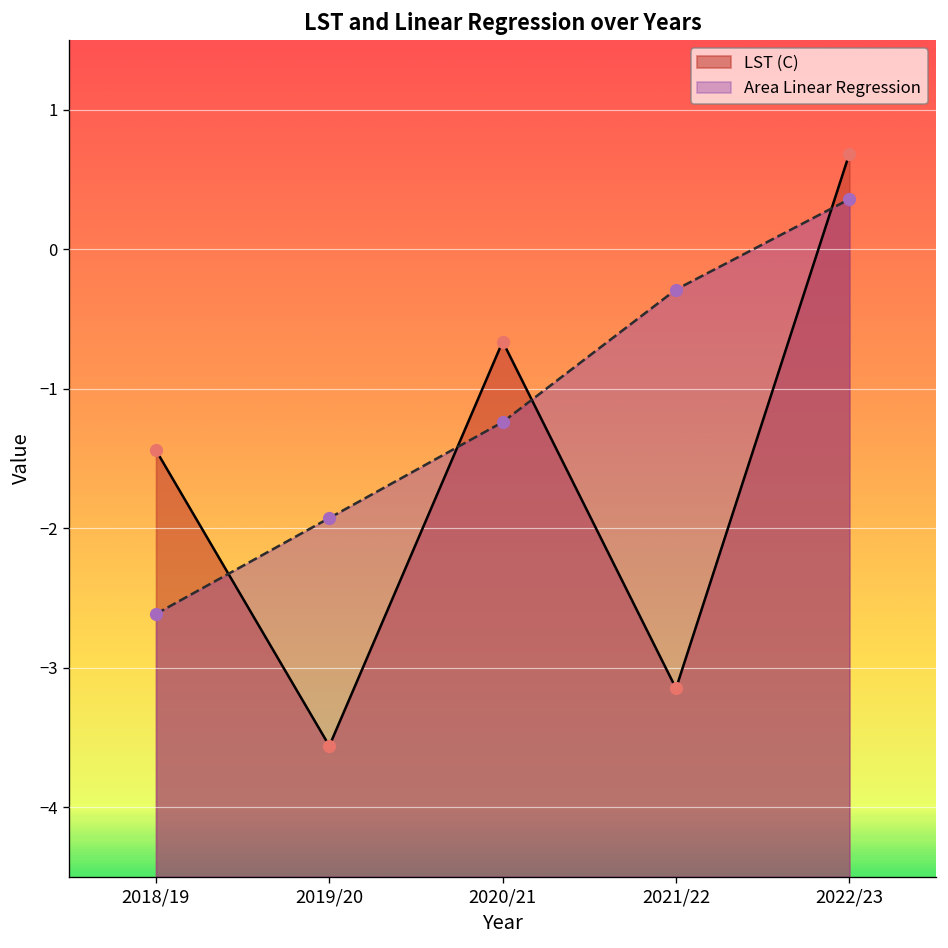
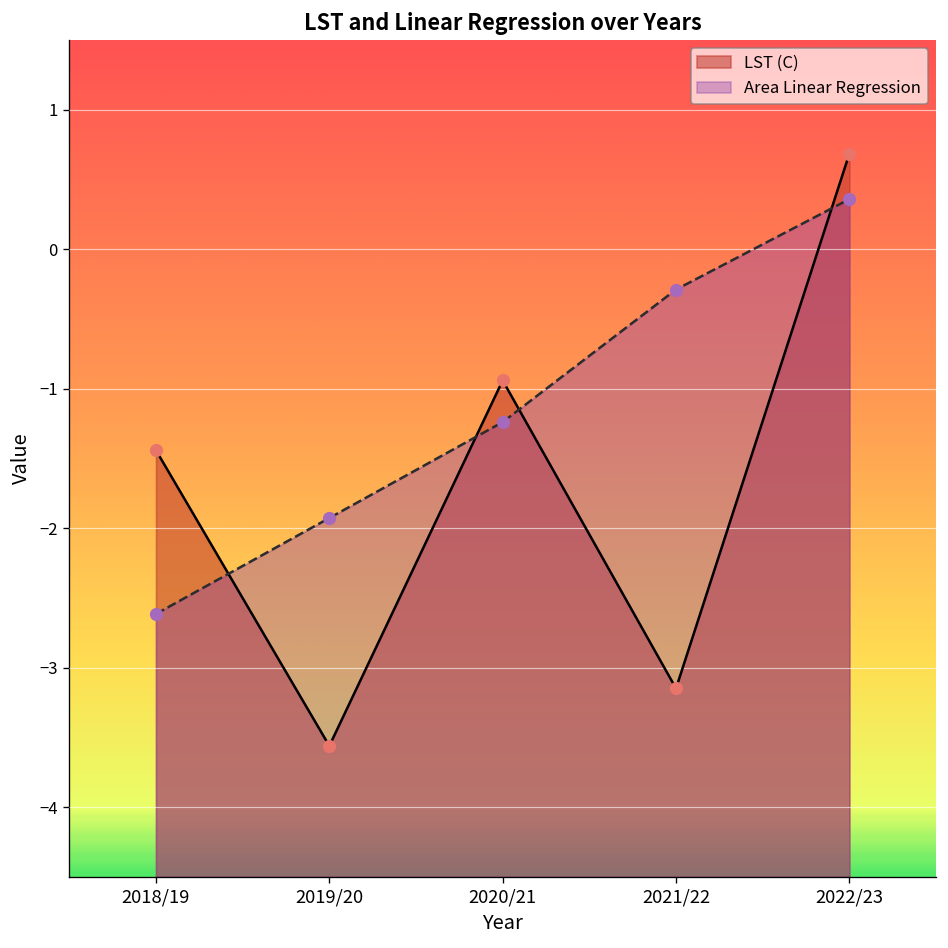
LST (C), 2020/21: -0.66 -> -0.94
